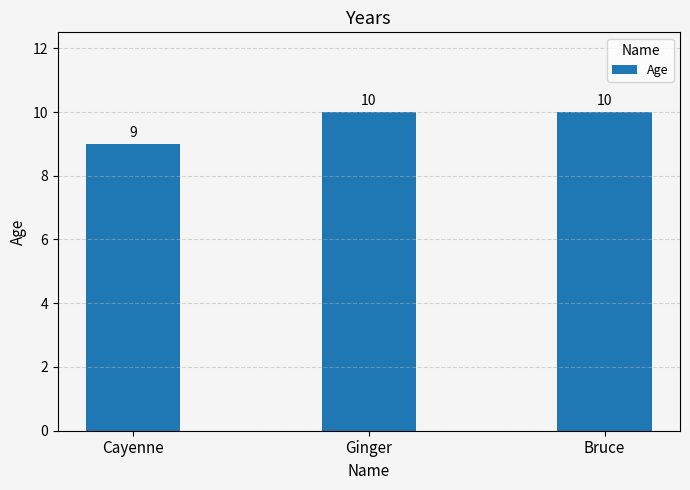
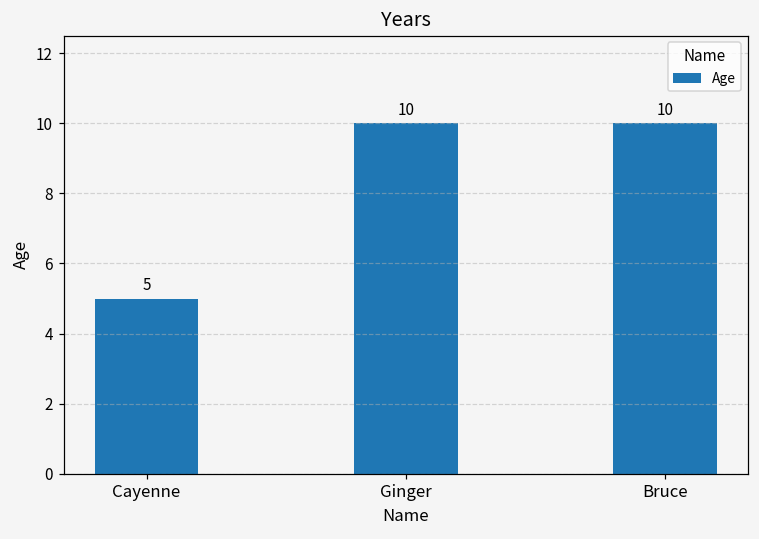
Cayenne: 9 -> 5
